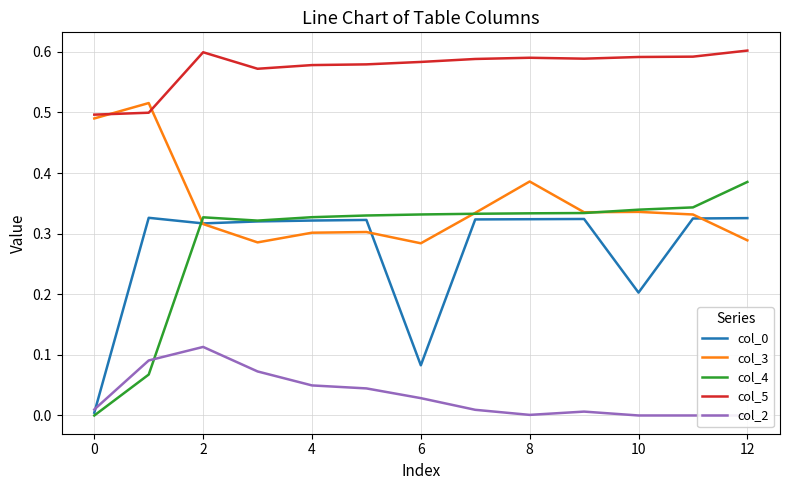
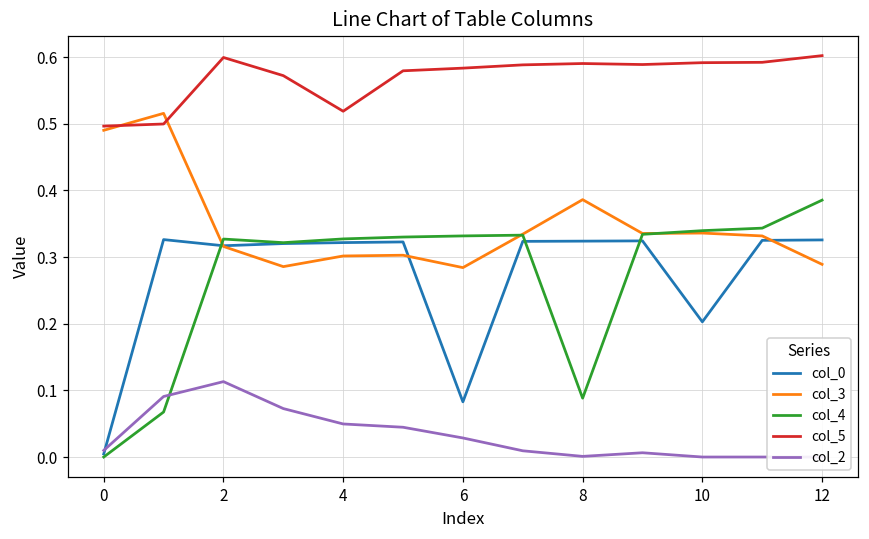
col_5, 4: 0.58 -> 0.52
col_4, 8: 0.33 -> 0.09
